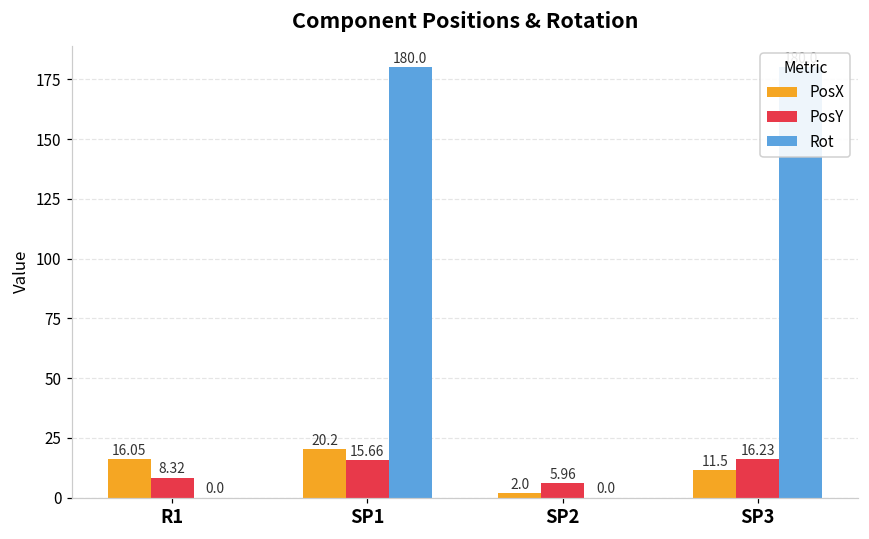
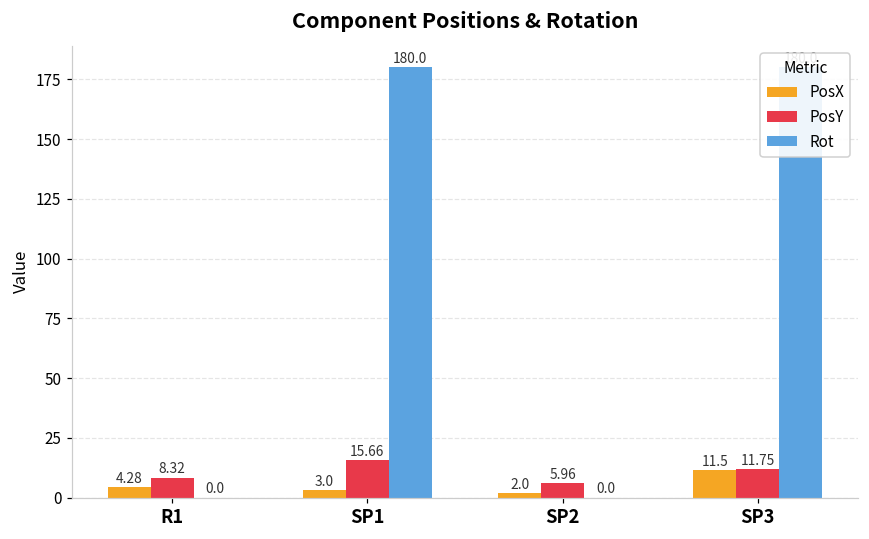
PosX, R1: 16.05 -> 4.28
PosX, SP1: 20.2 -> 3.0
PosY, SP3: 16.23 -> 11.75
